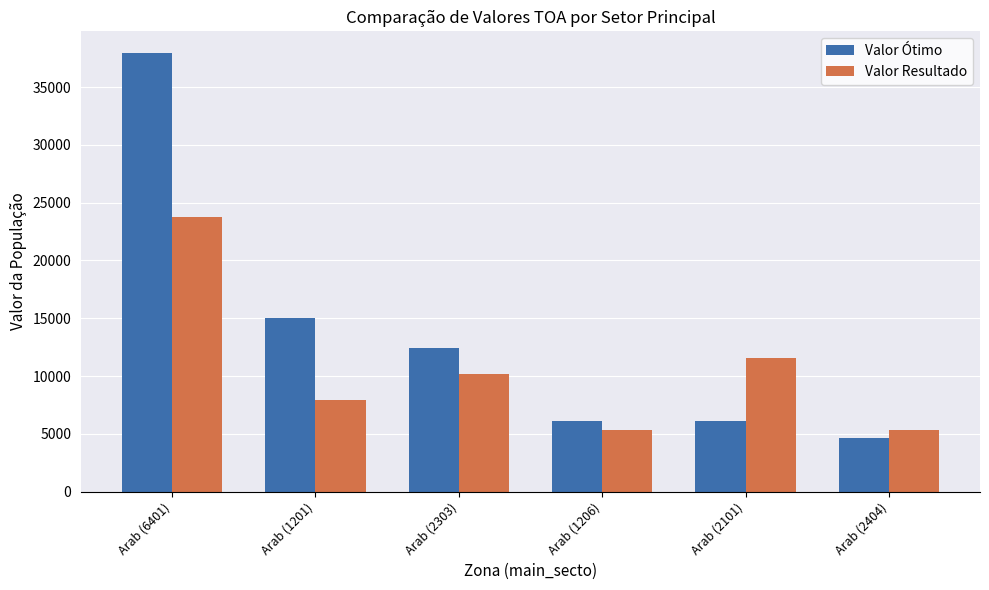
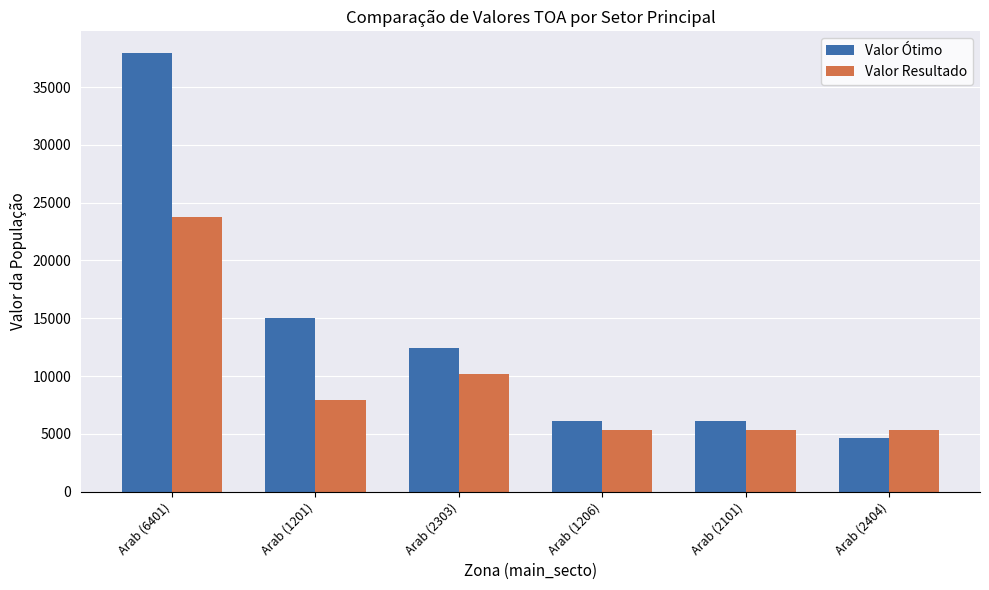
Valor Resultado, Arab (2101): 11500 -> 5400
